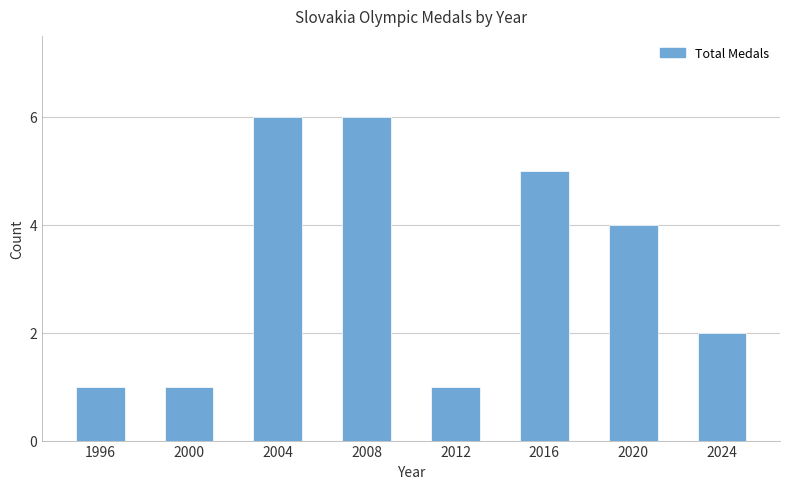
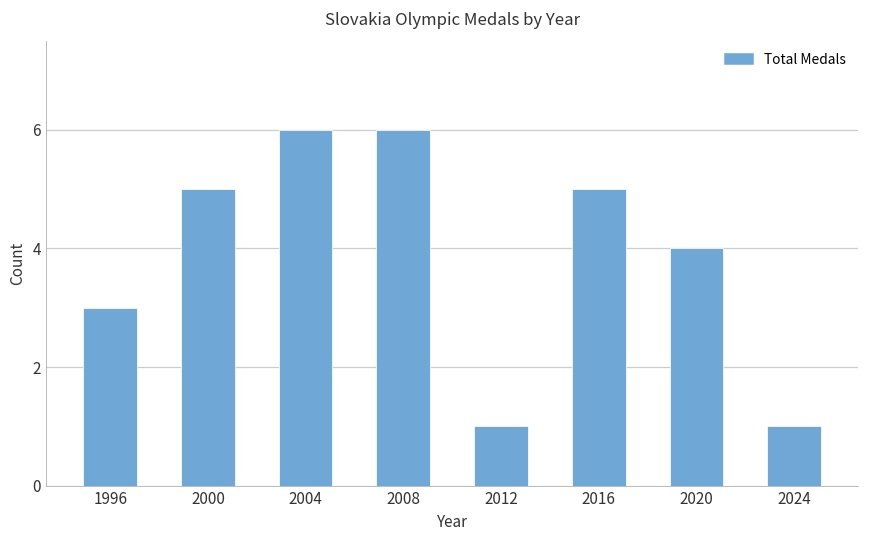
1996: 1 -> 3
2000: 1 -> 5
2024: 2 -> 1
